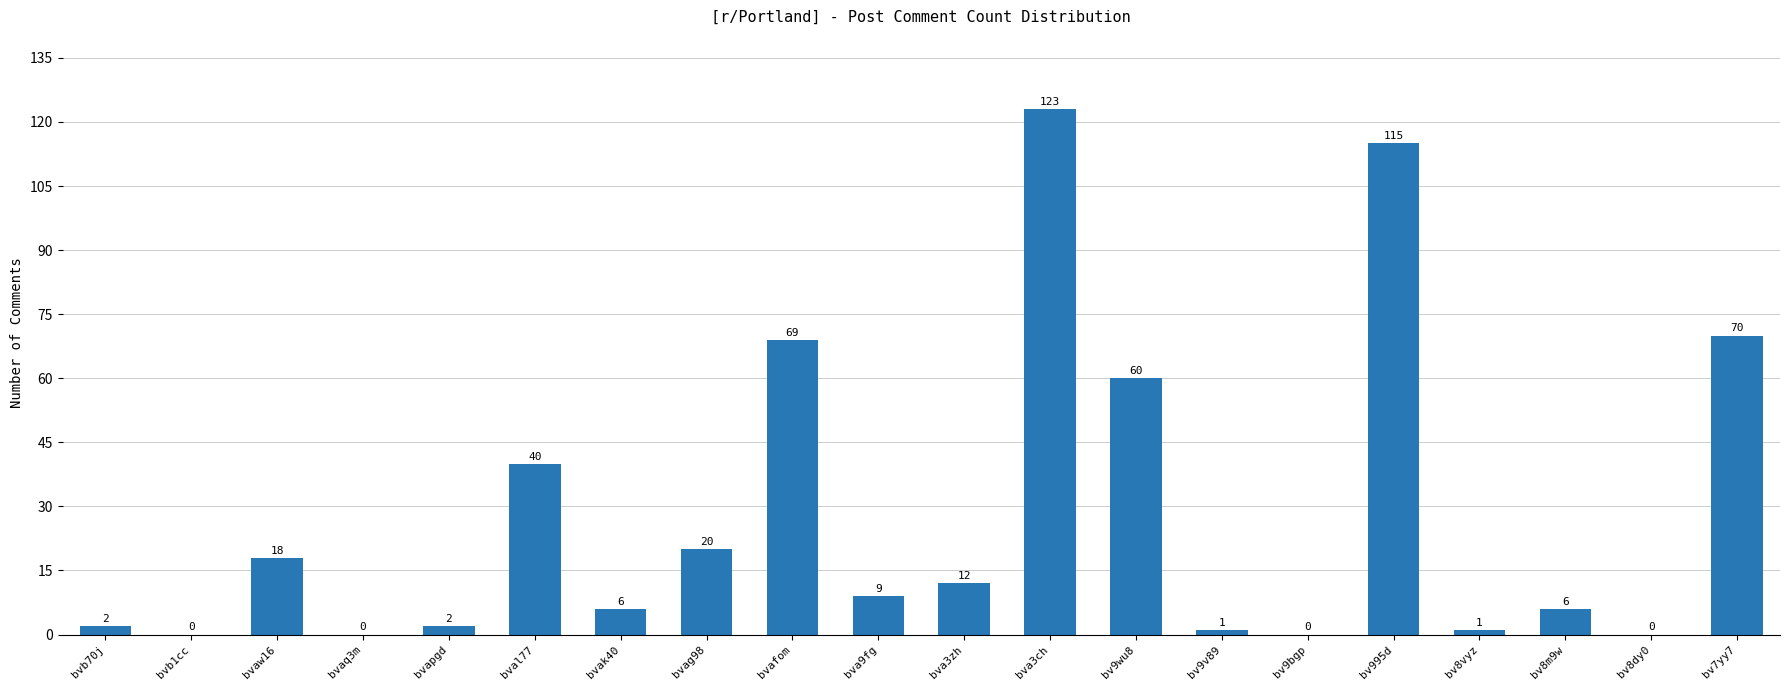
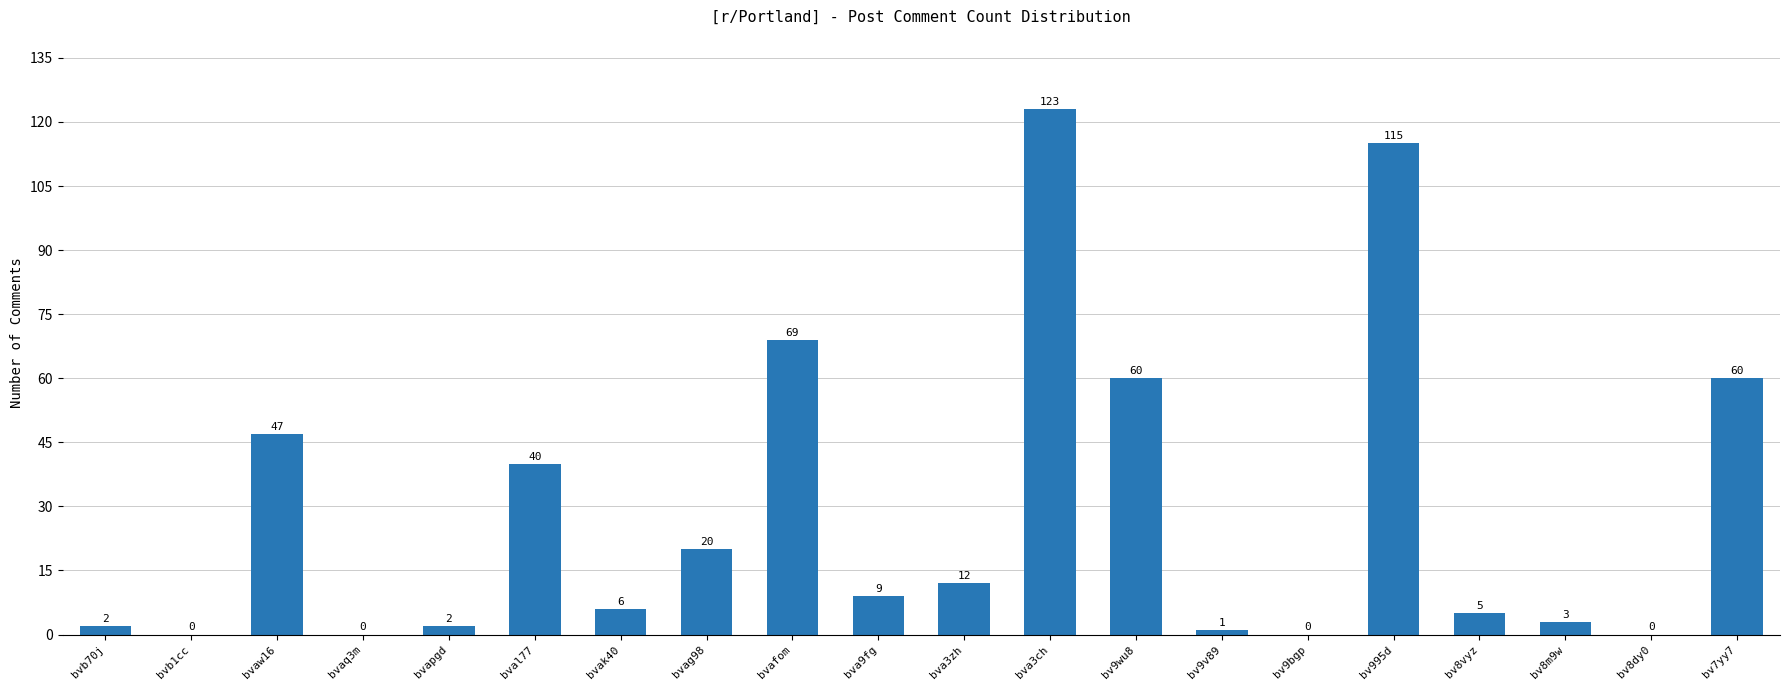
bvaw16: 18 -> 47
bv8vyz: 1 -> 5
bv8m9w: 6 -> 3
bv7yy7: 70 -> 60
